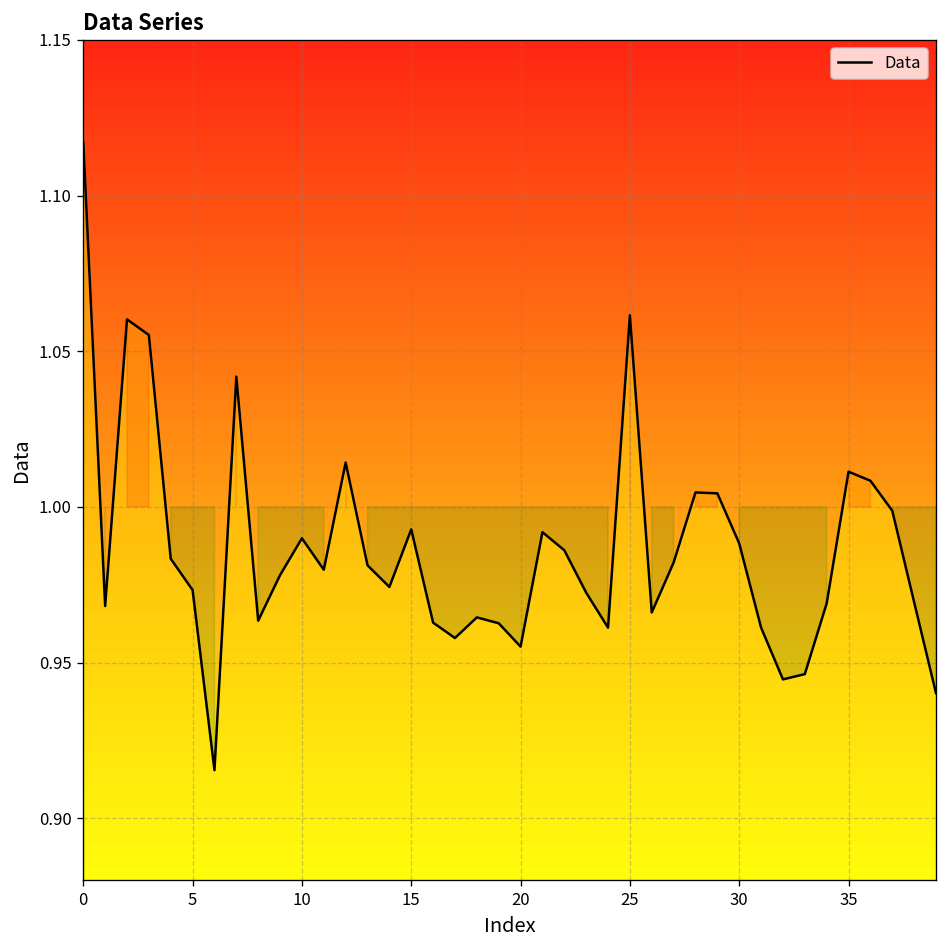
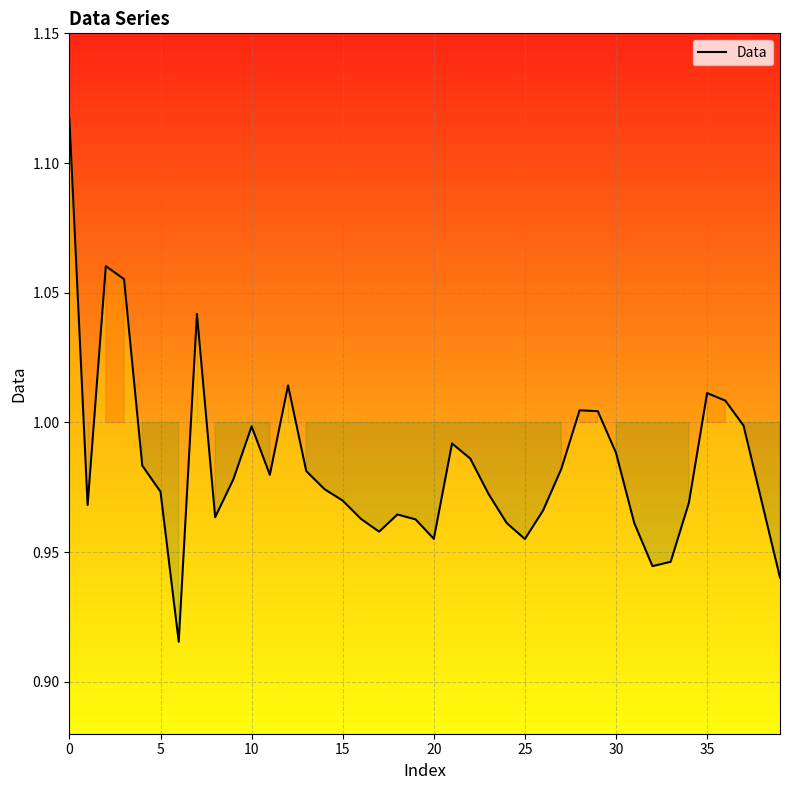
10: 0.990 -> 0.998
15: 0.993 -> 0.970
25: 1.062 -> 0.955
